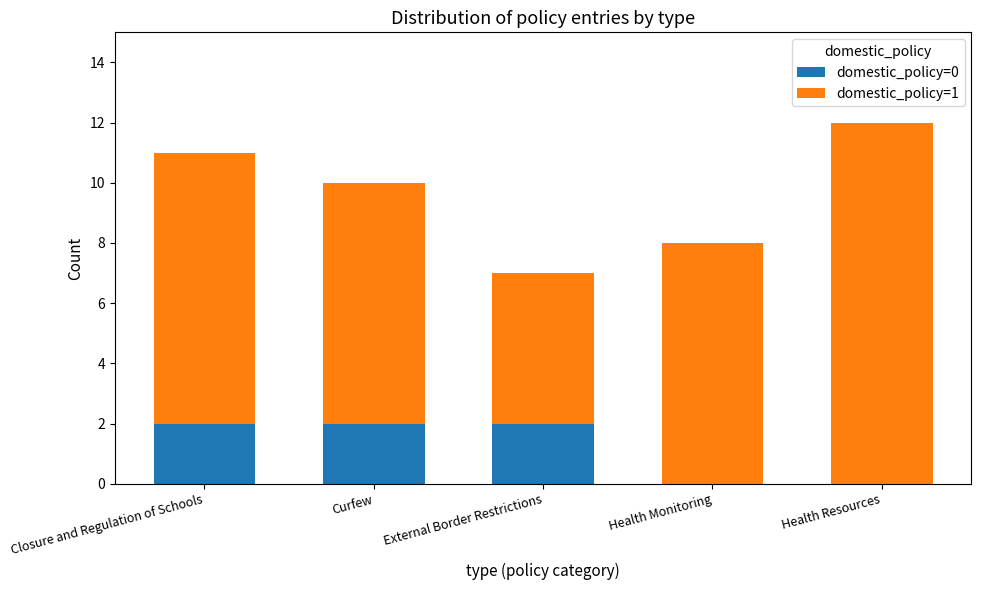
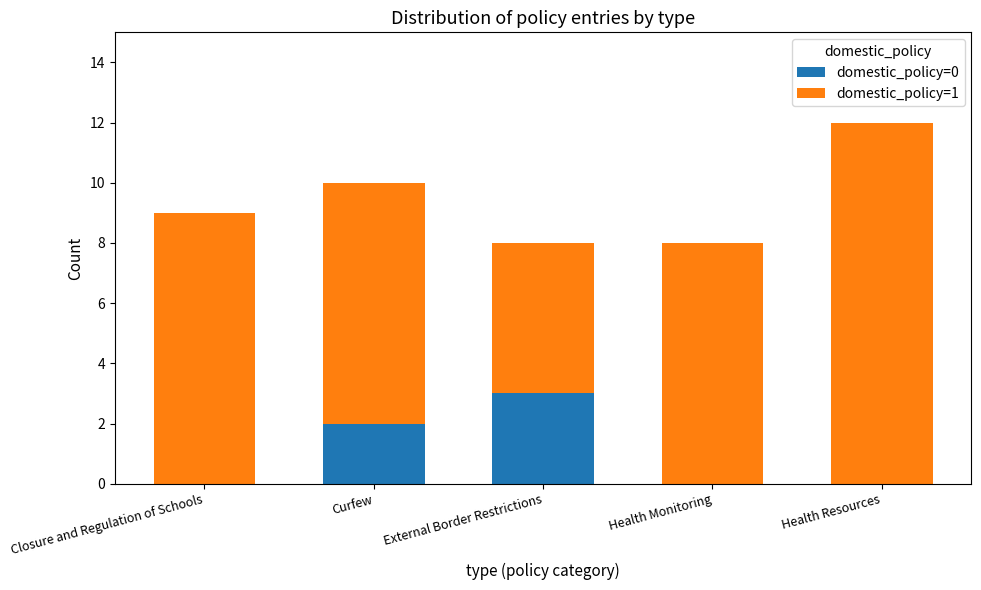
domestic_policy=0, Closure and Regulation of Schools: 2 -> 0
domestic_policy=0, External Border Restrictions: 2 -> 3
